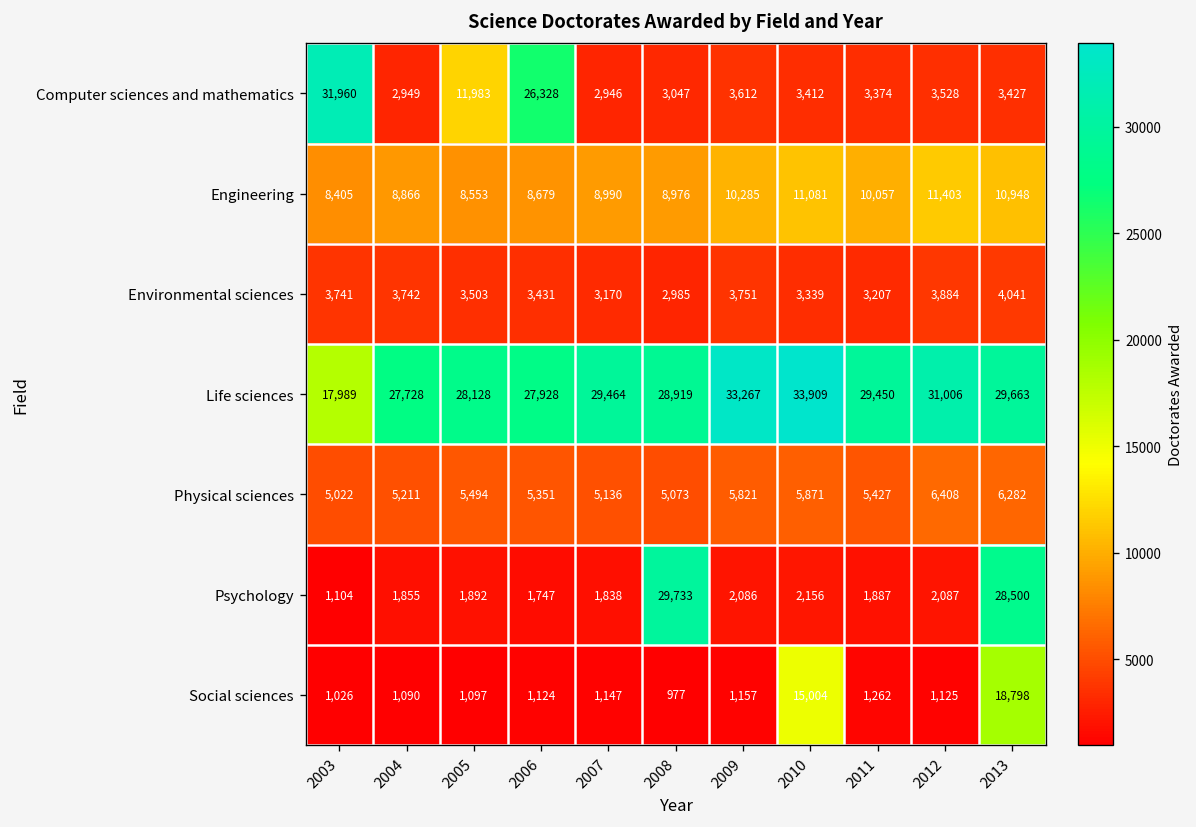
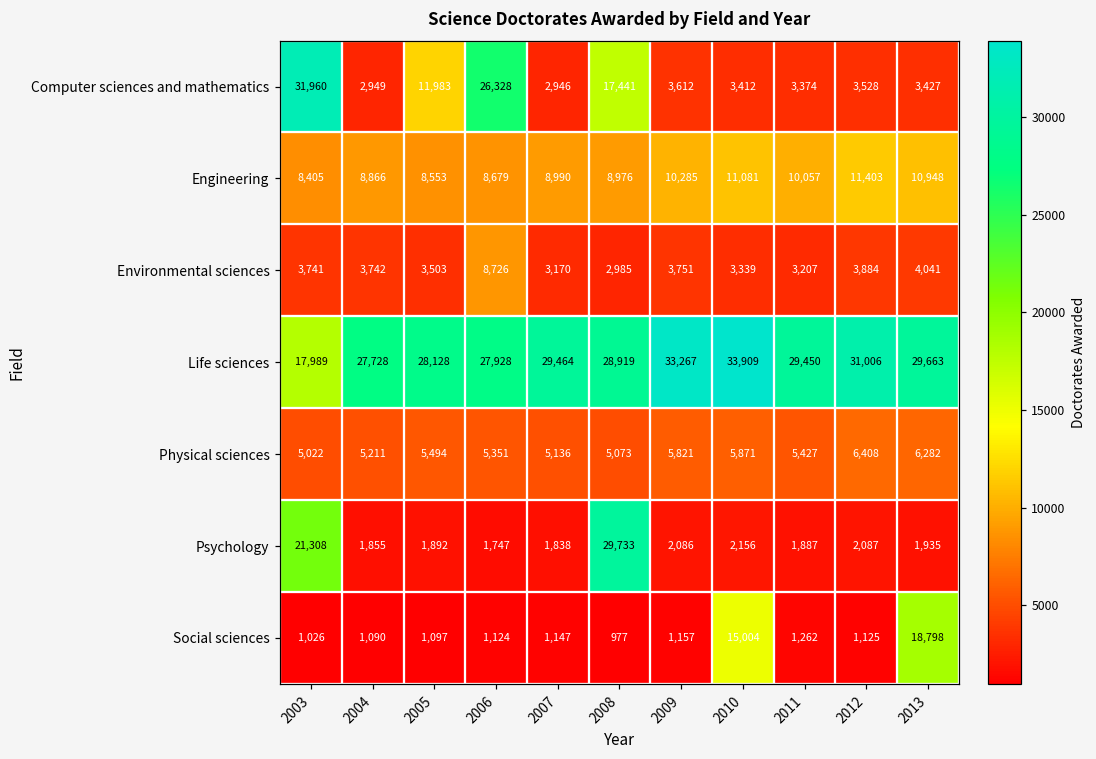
Computer sciences and mathematics, 2008: 3,047 -> 17,441
Environmental sciences, 2006: 3,431 -> 8,726
Psychology, 2003: 1,104 -> 21,308
Psychology, 2013: 28,500 -> 1,935
